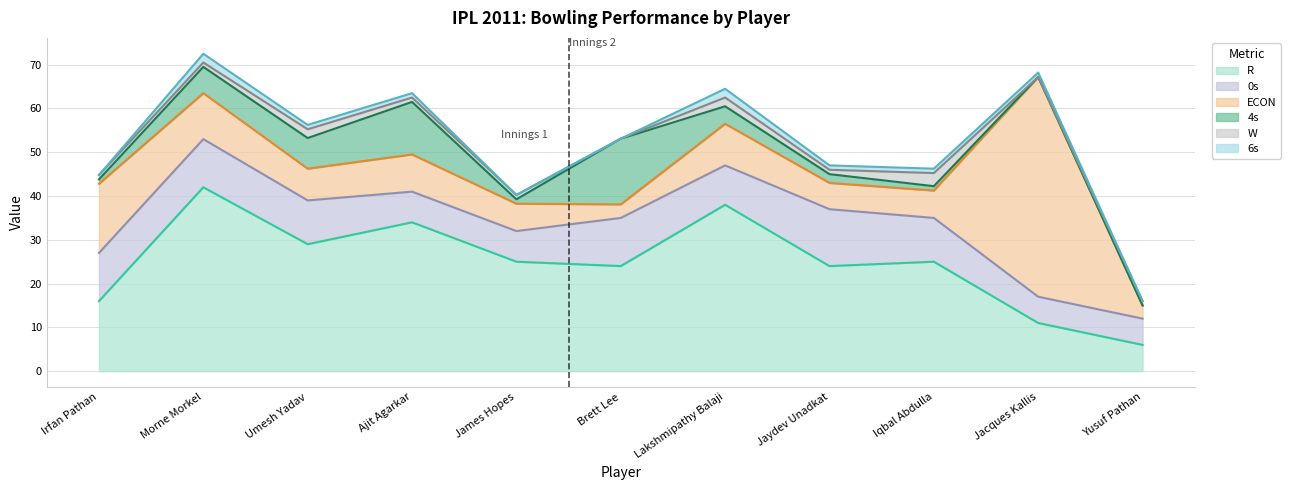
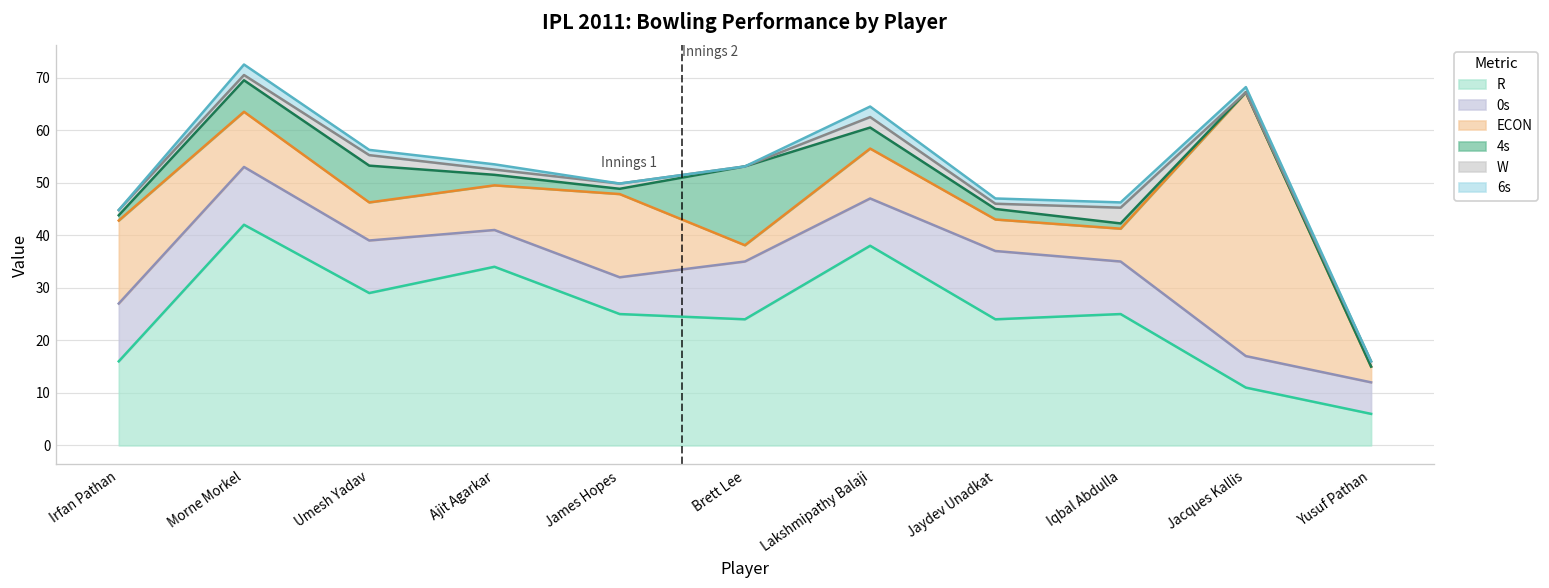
4s, Ajit Agarkar: 12 -> 2
ECON, James Hopes: 6 -> 16
